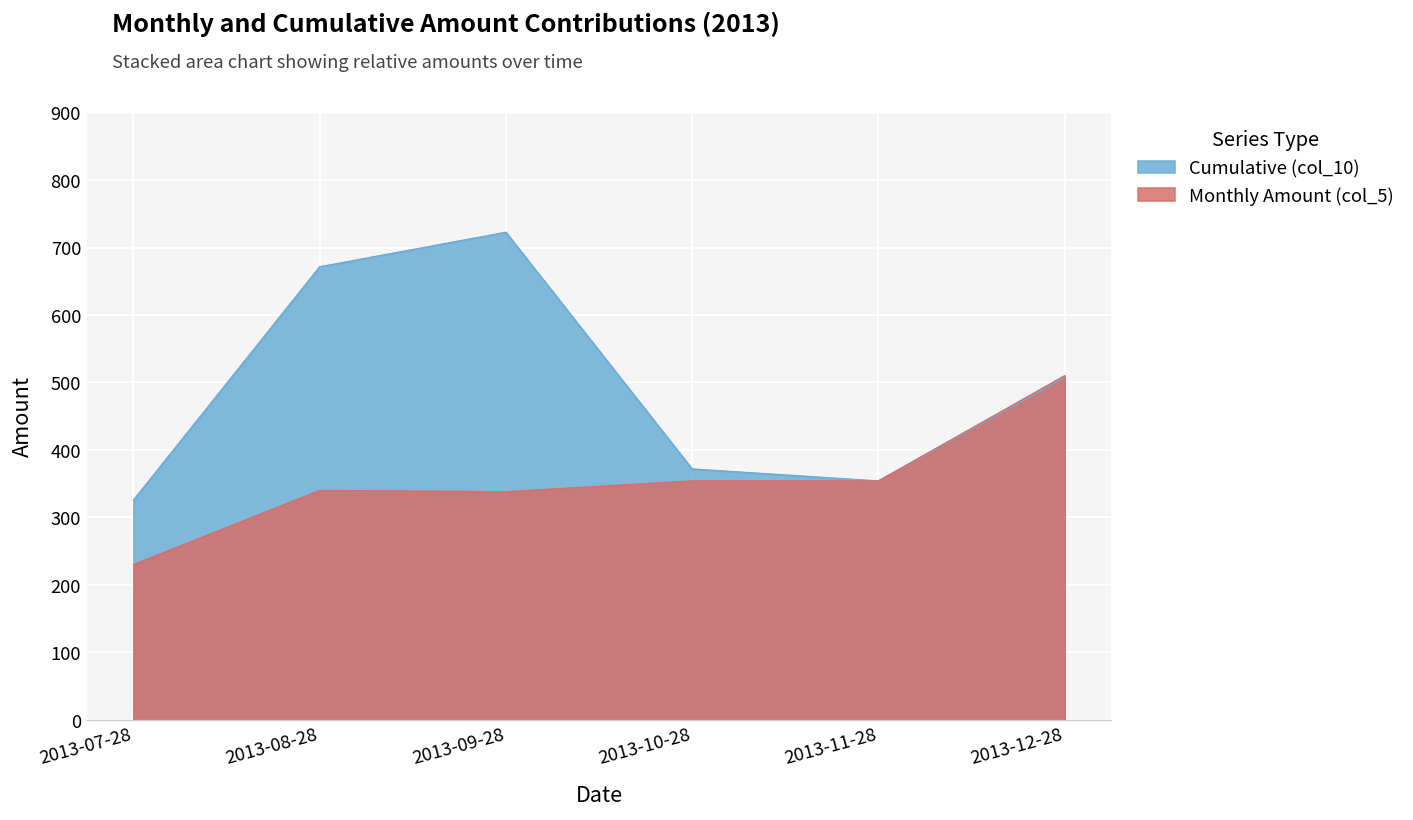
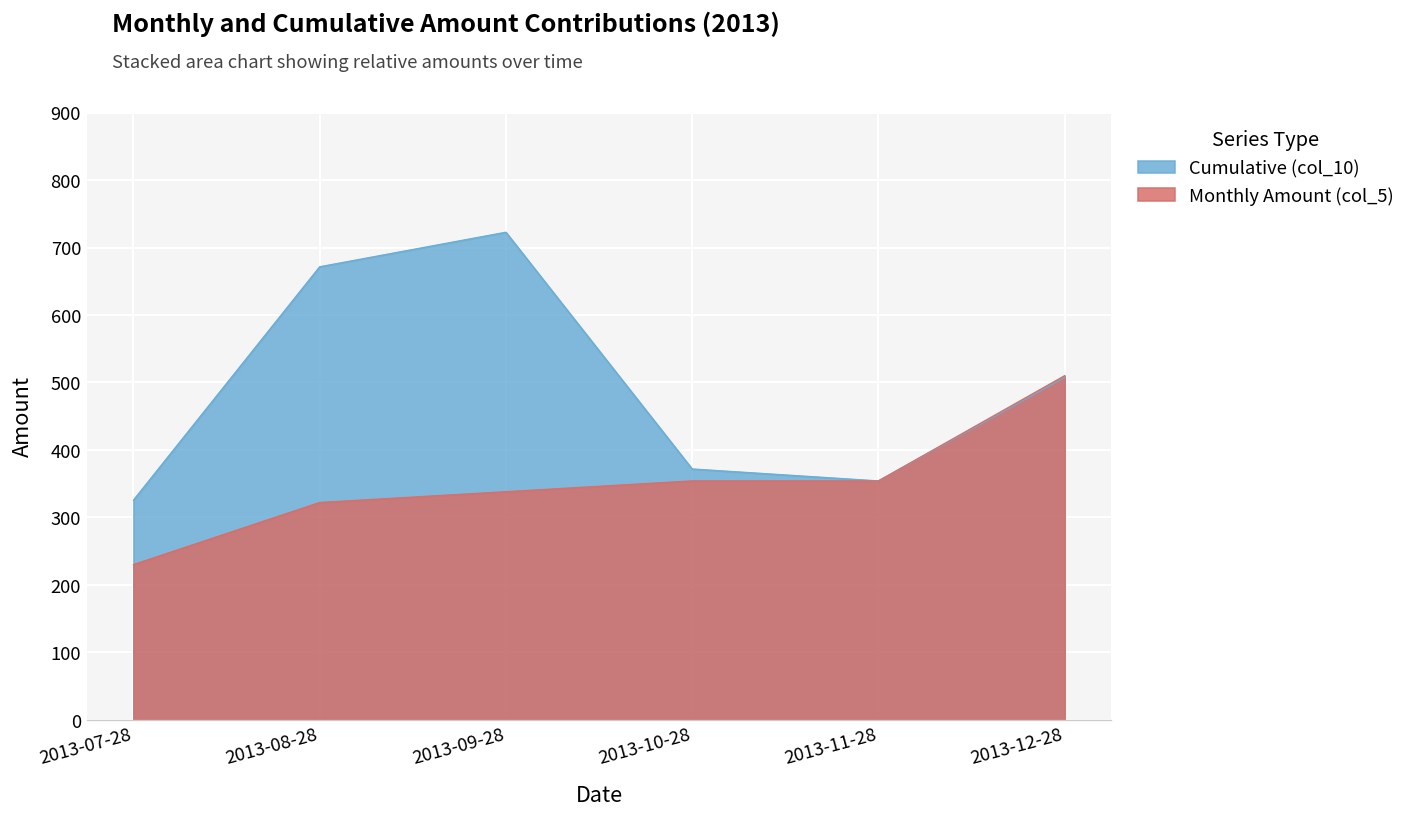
Monthly Amount (col_5), 2013-08-28: 340 -> 320
